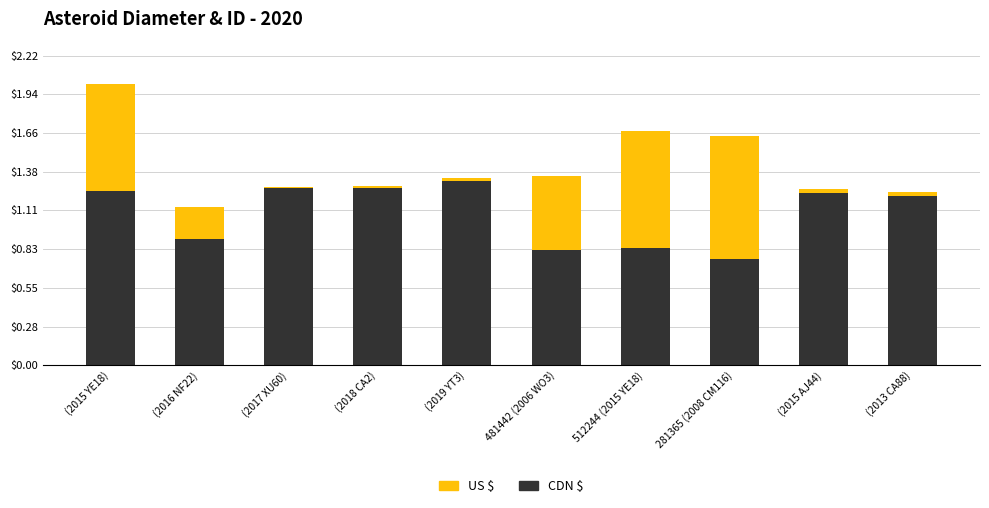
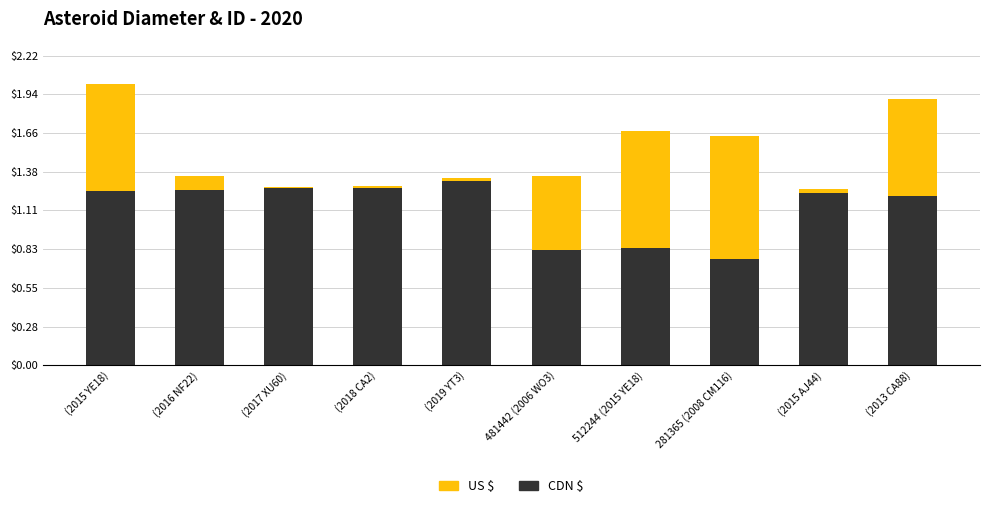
CDN $, (2016 NF22): $0.90 -> $1.25
US $, (2016 NF22): $0.23 -> $0.10
US $, (2013 CA88): $0.03 -> $0.70
